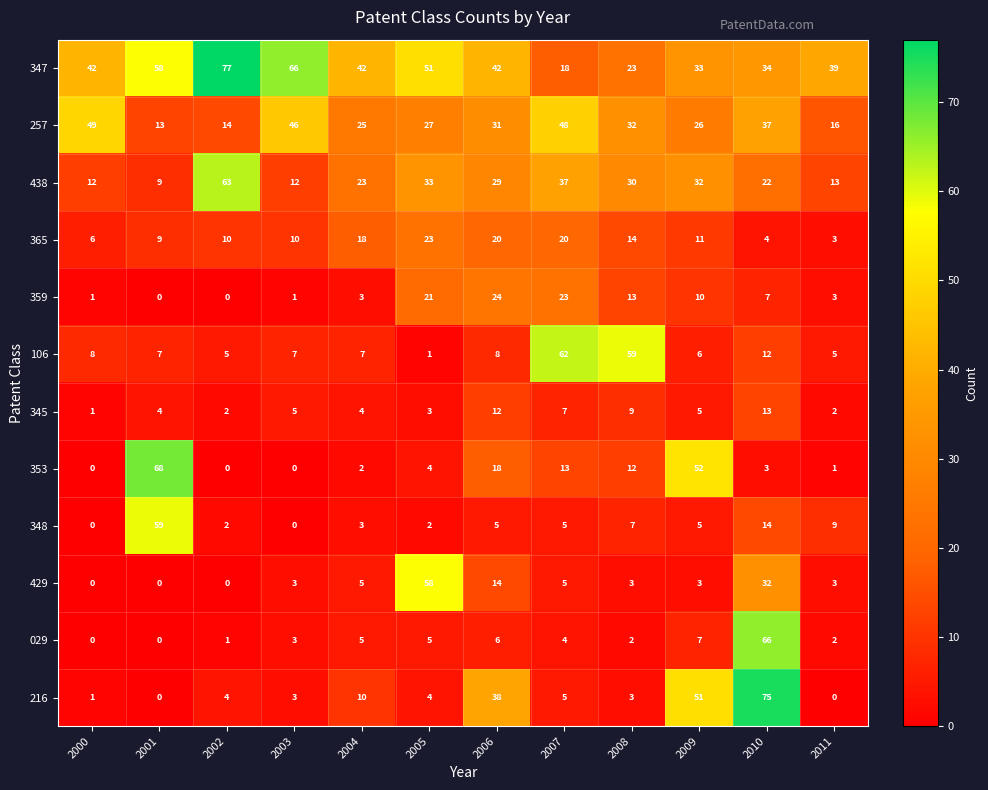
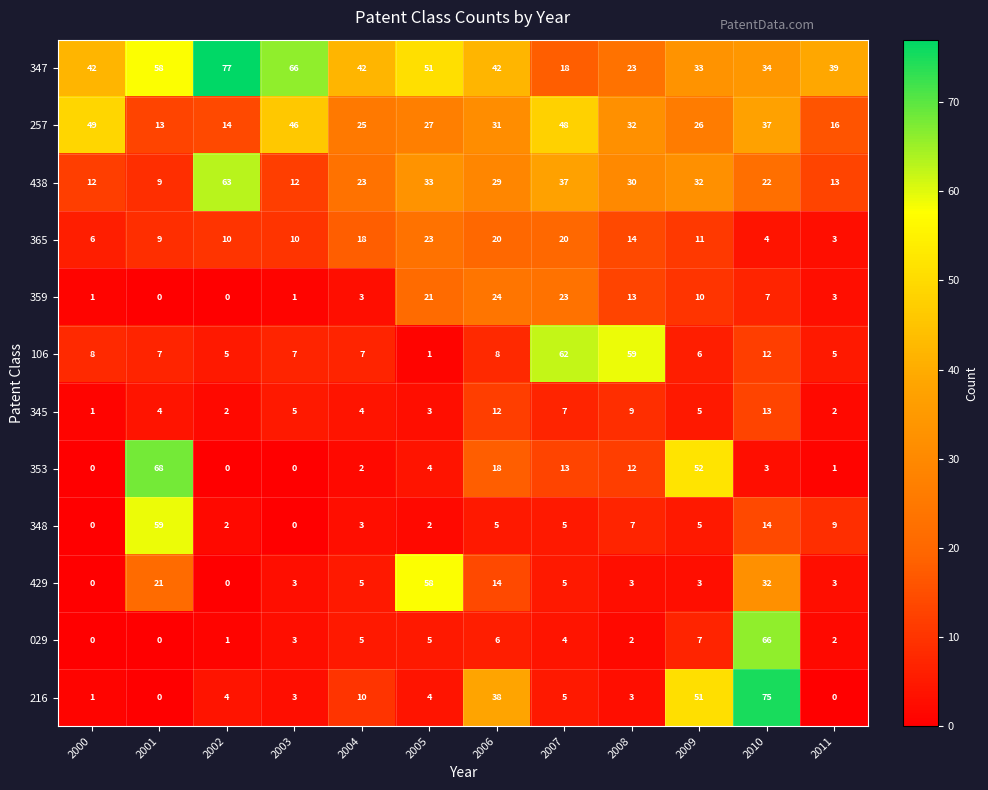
429, 2001: 0 -> 21
